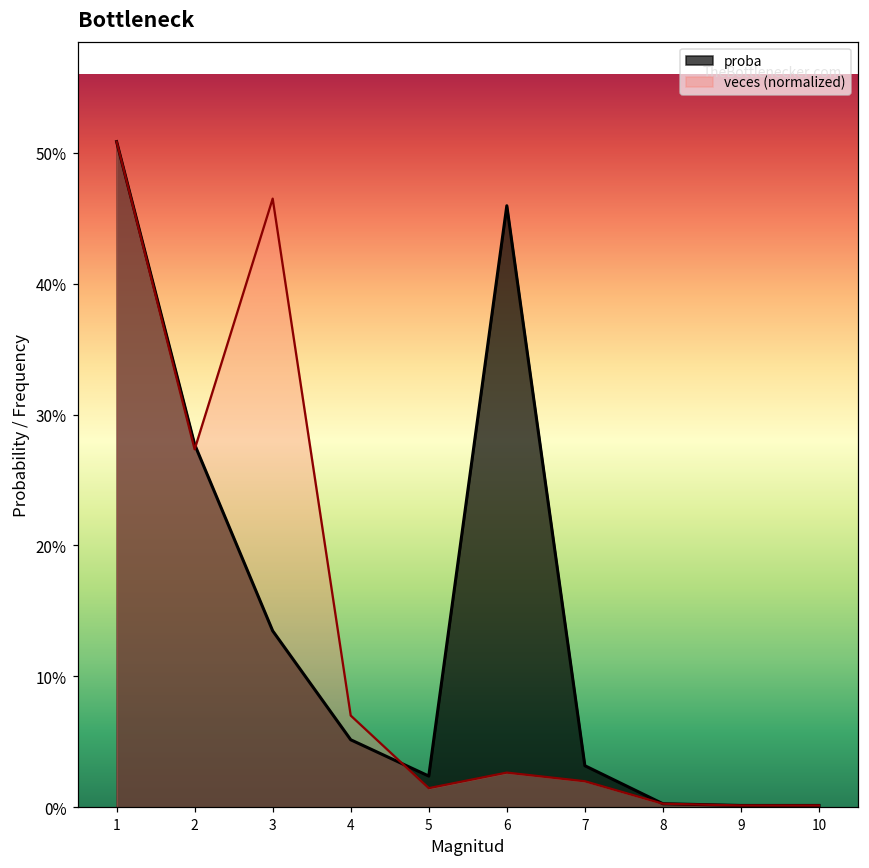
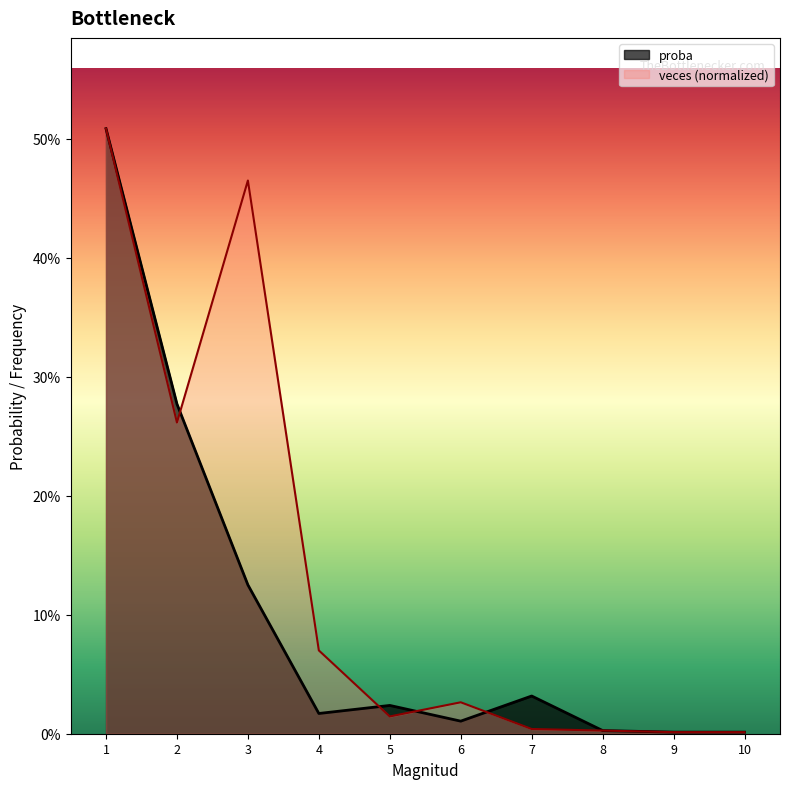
veces (normalized), 2: 27.3% -> 26.2%
proba, 3: 13.5% -> 12.5%
proba, 4: 5.2% -> 1.7%
proba, 6: 46.0% -> 1.1%
veces (normalized), 7: 2.0% -> 0.4%
